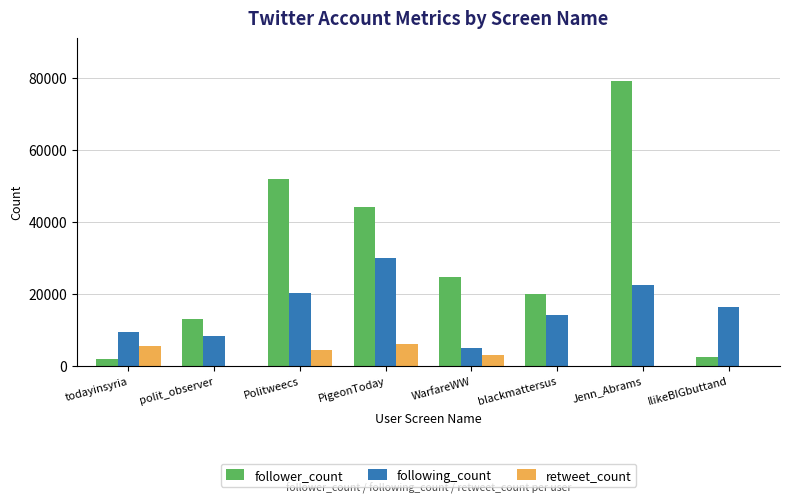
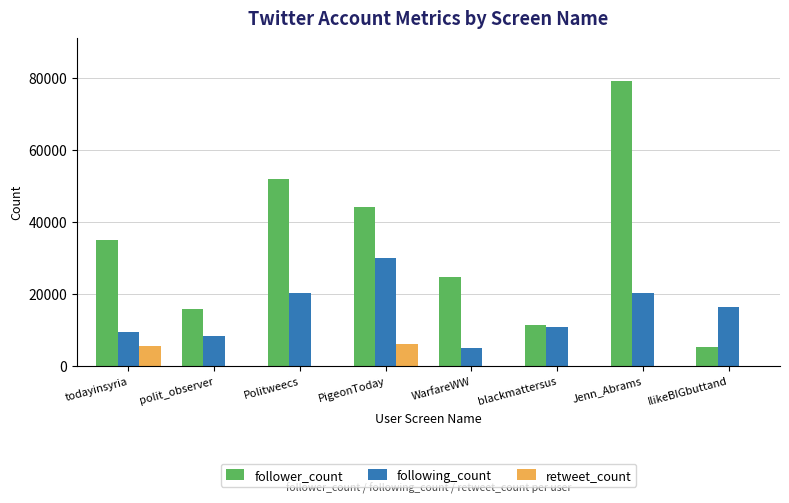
follower_count, todayinsyria: 2000 -> 35000
follower_count, polit_observer: 13000 -> 16000
retweet_count, Politweecs: 4000 -> 0
retweet_count, WarfareWW: 3000 -> 0
follower_count, blackmattersus: 20000 -> 11000
following_count, blackmattersus: 14000 -> 11000
following_count, Jenn_Abrams: 23000 -> 20000
follower_count, IlikeBIGbuttand: 3000 -> 5000
